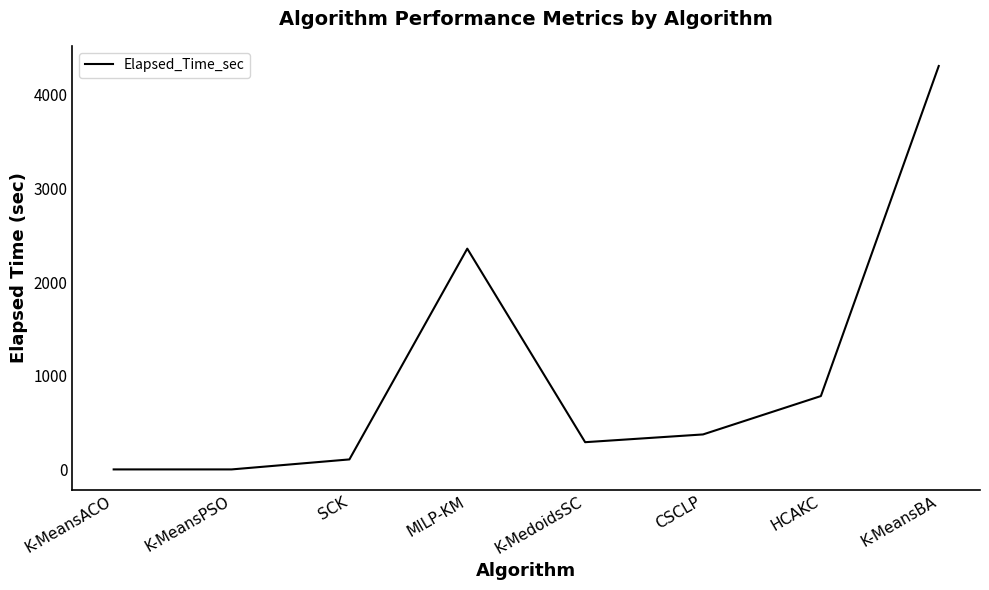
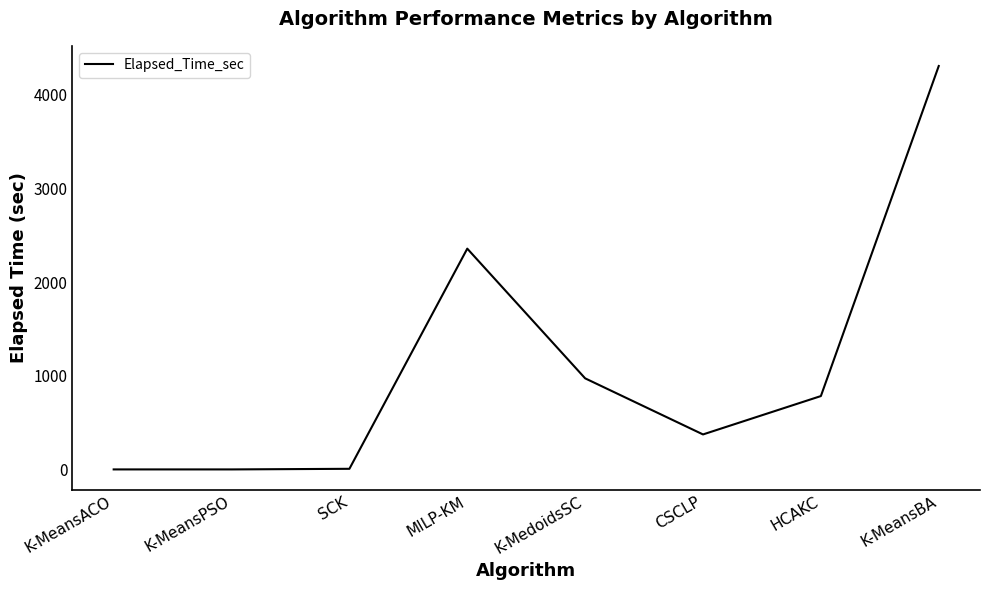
SCK: 100 -> 0
K-MedoidsSC: 300 -> 1000
